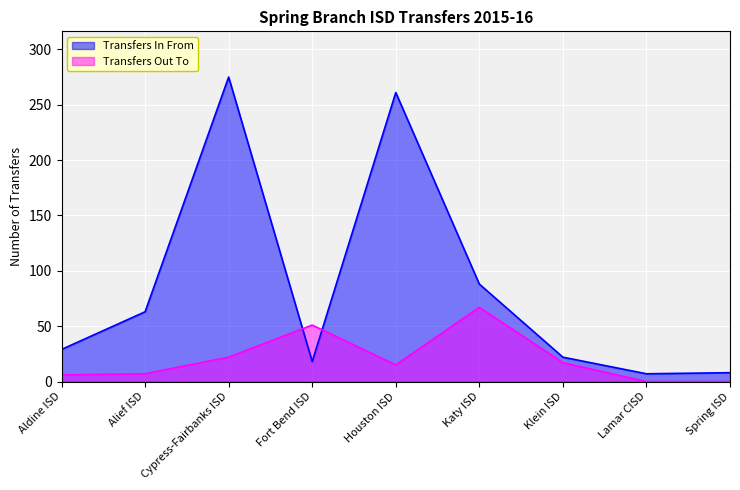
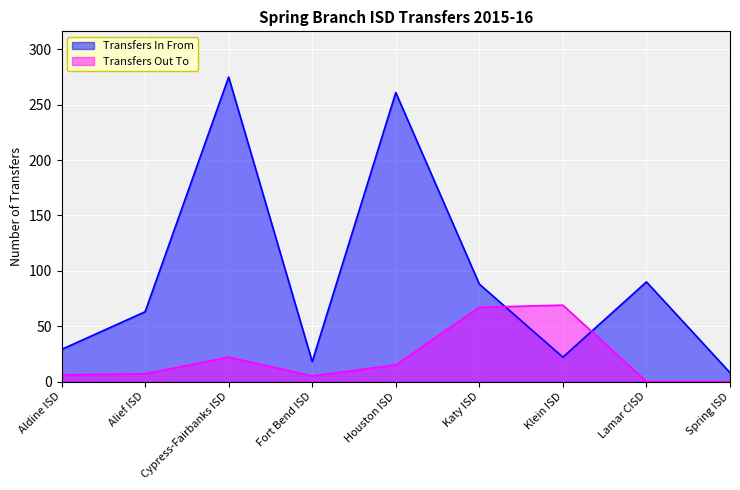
Transfers Out To, Fort Bend ISD: 51 -> 5
Transfers Out To, Klein ISD: 17 -> 69
Transfers In From, Lamar CISD: 7 -> 90
